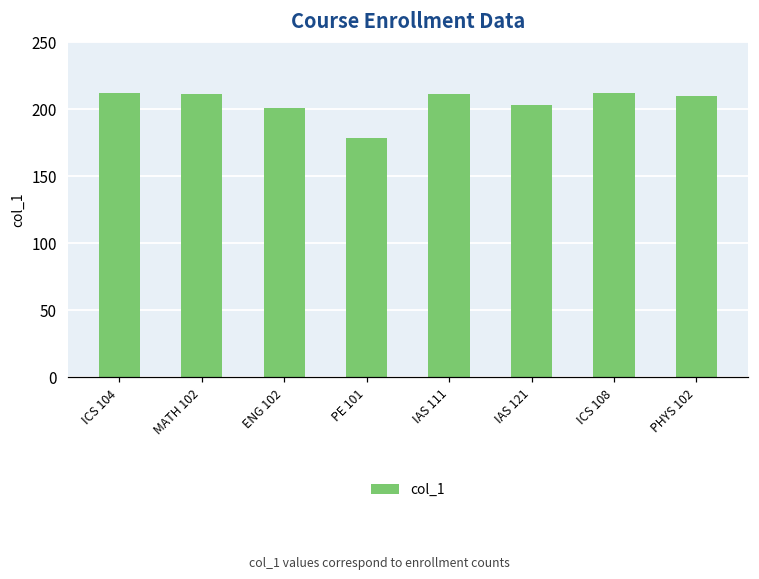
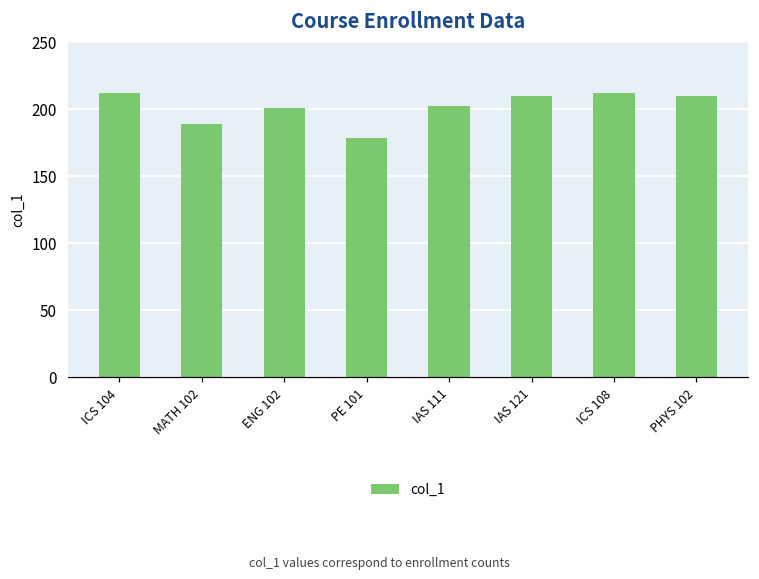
MATH 102: 211 -> 189
IAS 111: 211 -> 202
IAS 121: 203 -> 210
